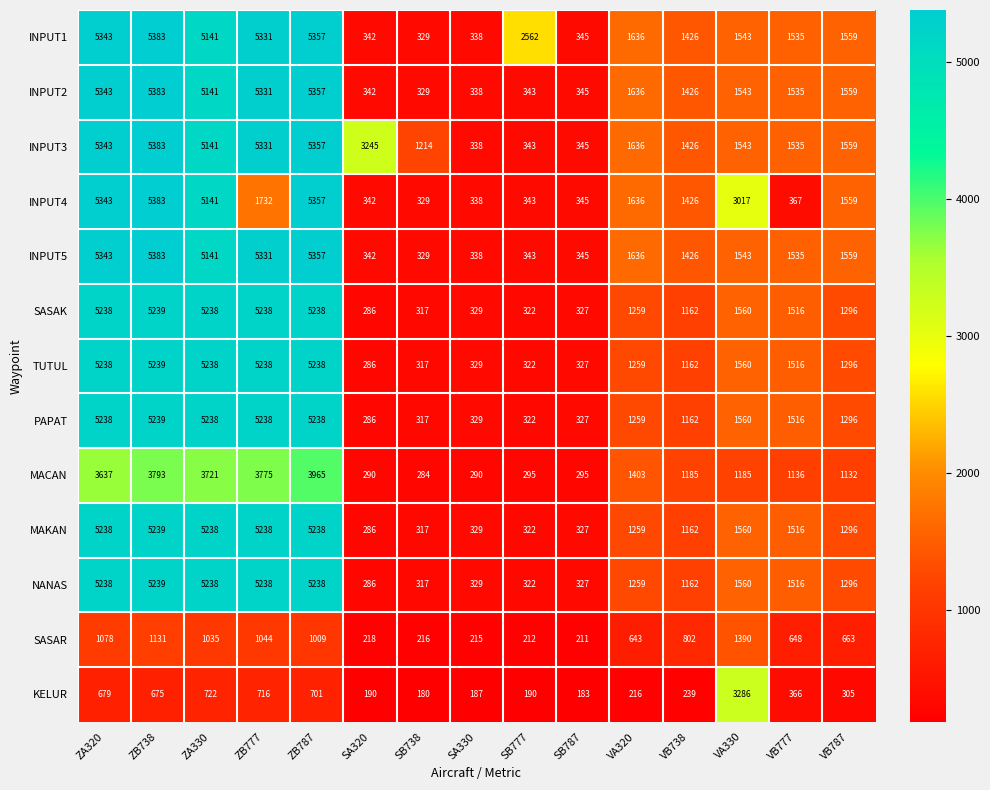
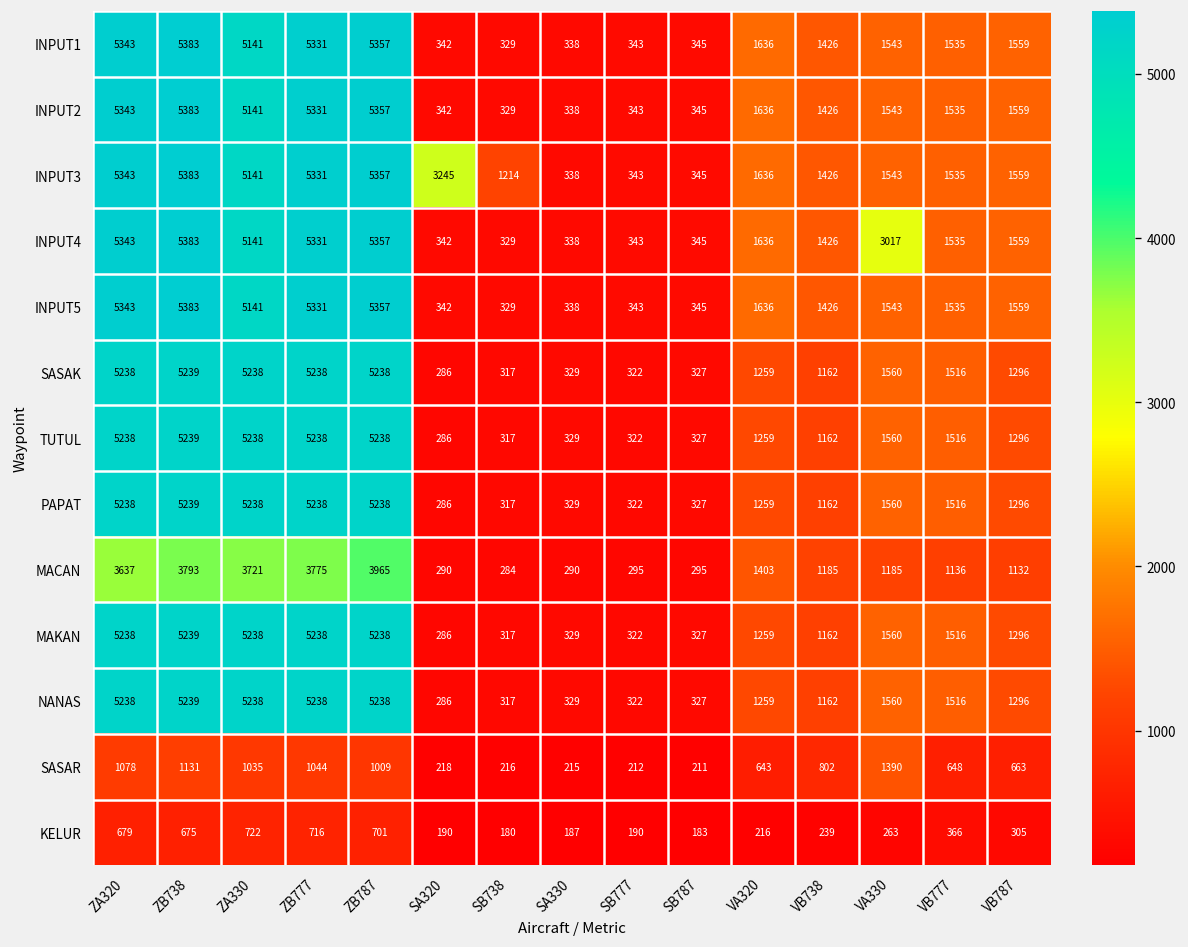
INPUT1, SB777: 2562 -> 343
INPUT4, ZB777: 1732 -> 5331
INPUT4, VB777: 367 -> 1535
KELUR, VA330: 3286 -> 263
